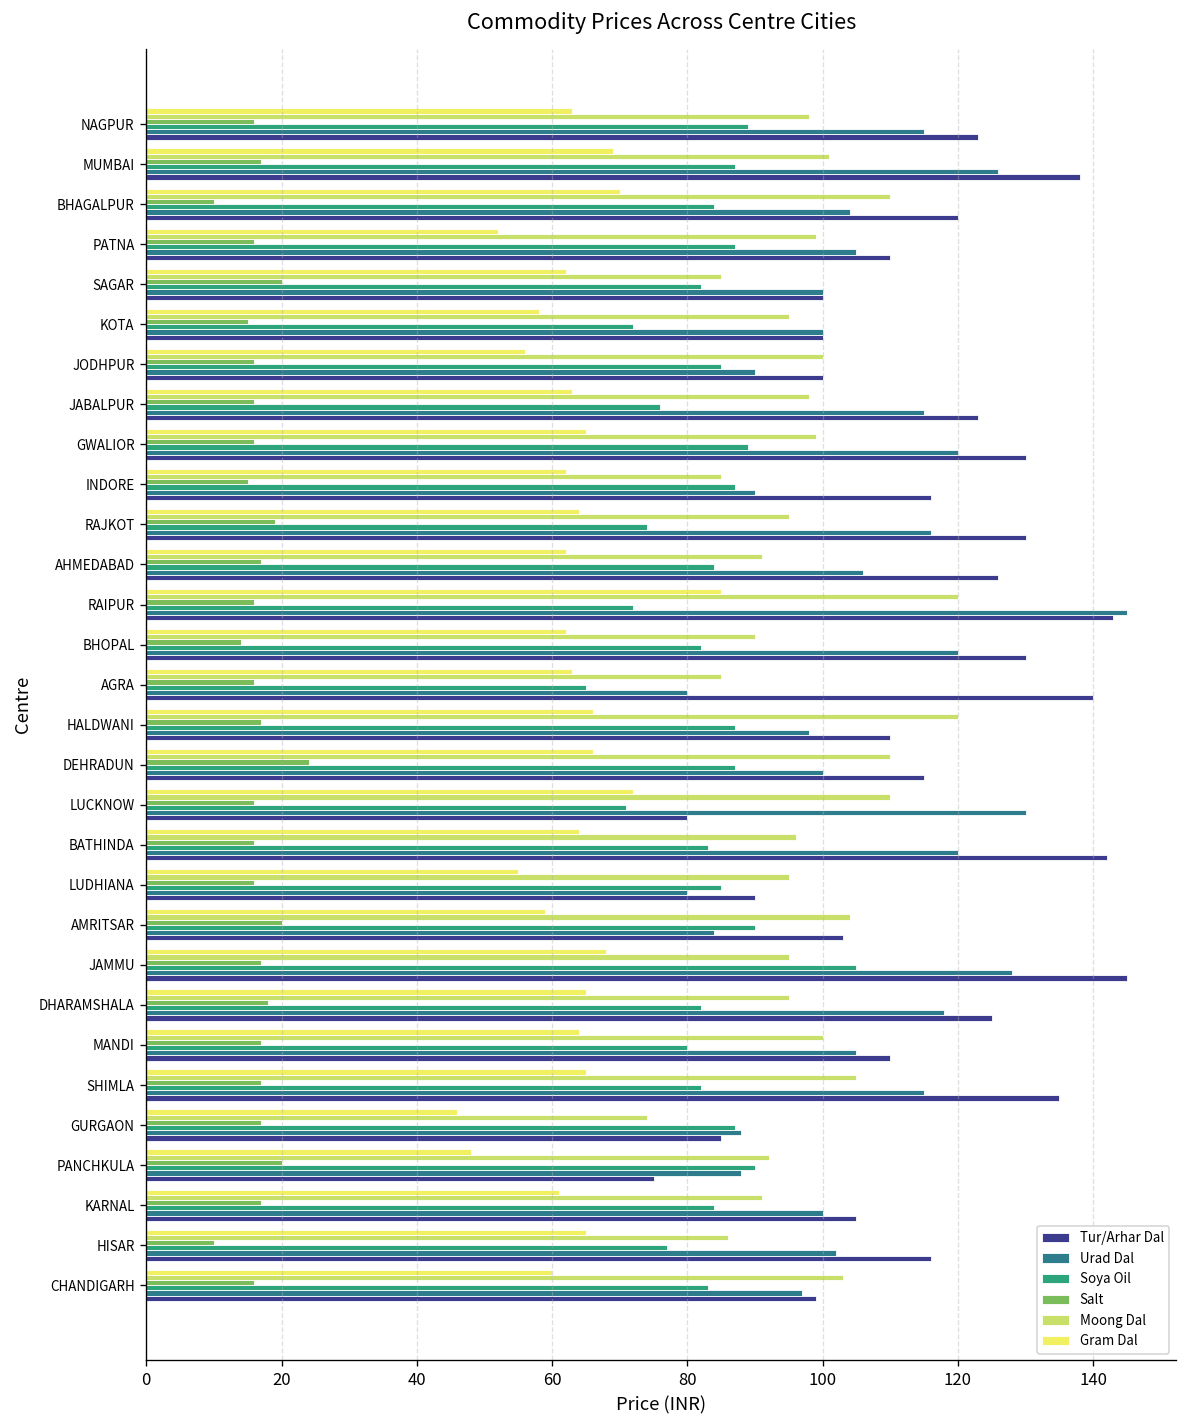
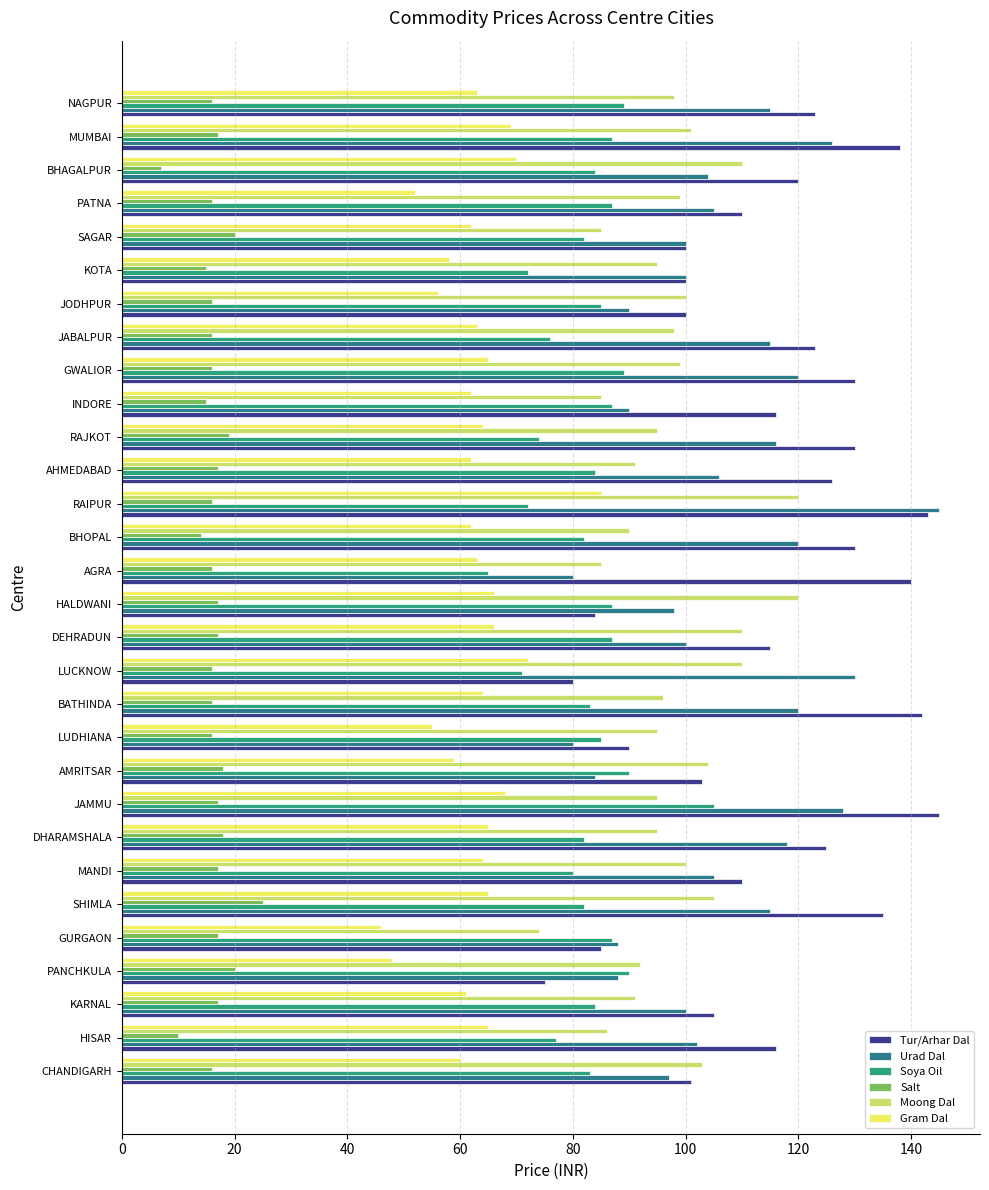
Salt, BHAGALPUR: 10 -> 7
Tur/Arhar Dal, HALDWANI: 110 -> 84
Salt, DEHRADUN: 24 -> 17
Salt, AMRITSAR: 20 -> 18
Salt, SHIMLA: 17 -> 25
Tur/Arhar Dal, CHANDIGARH: 99 -> 101
